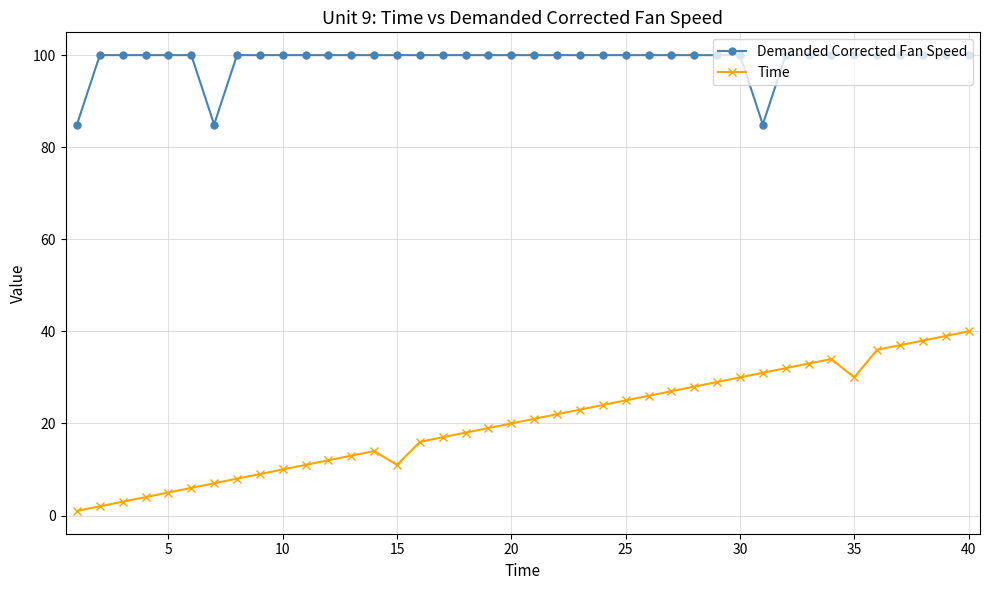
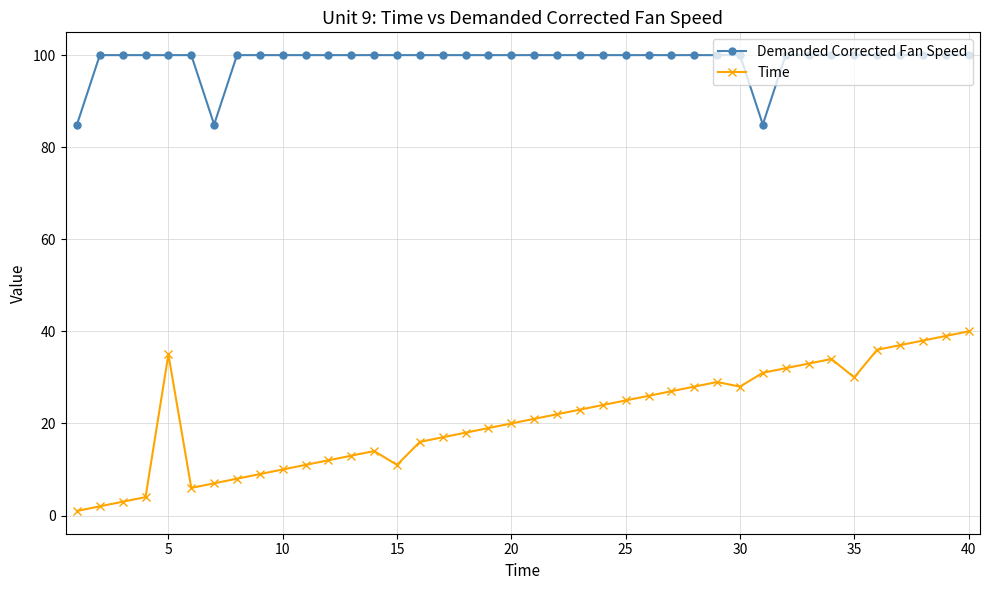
Time, 5: 5 -> 35
Time, 30: 30 -> 28
